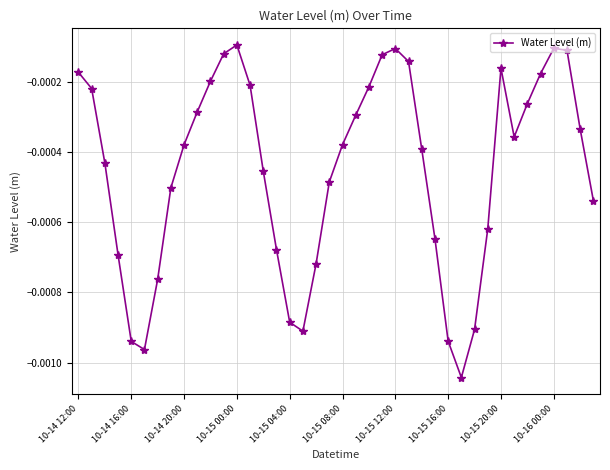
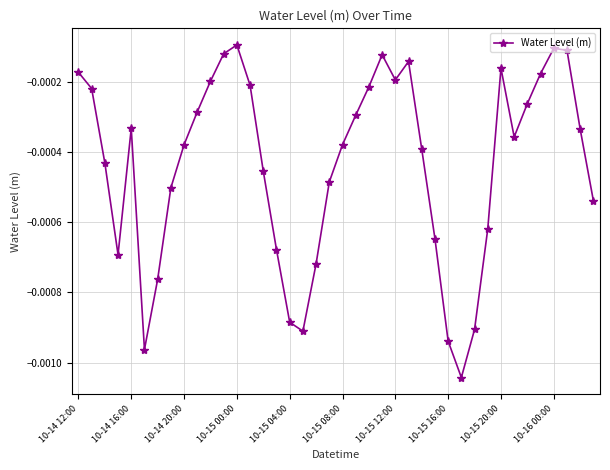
10-14 16:00: -0.00094 -> -0.00033
10-15 12:00: -0.00011 -> -0.00020
